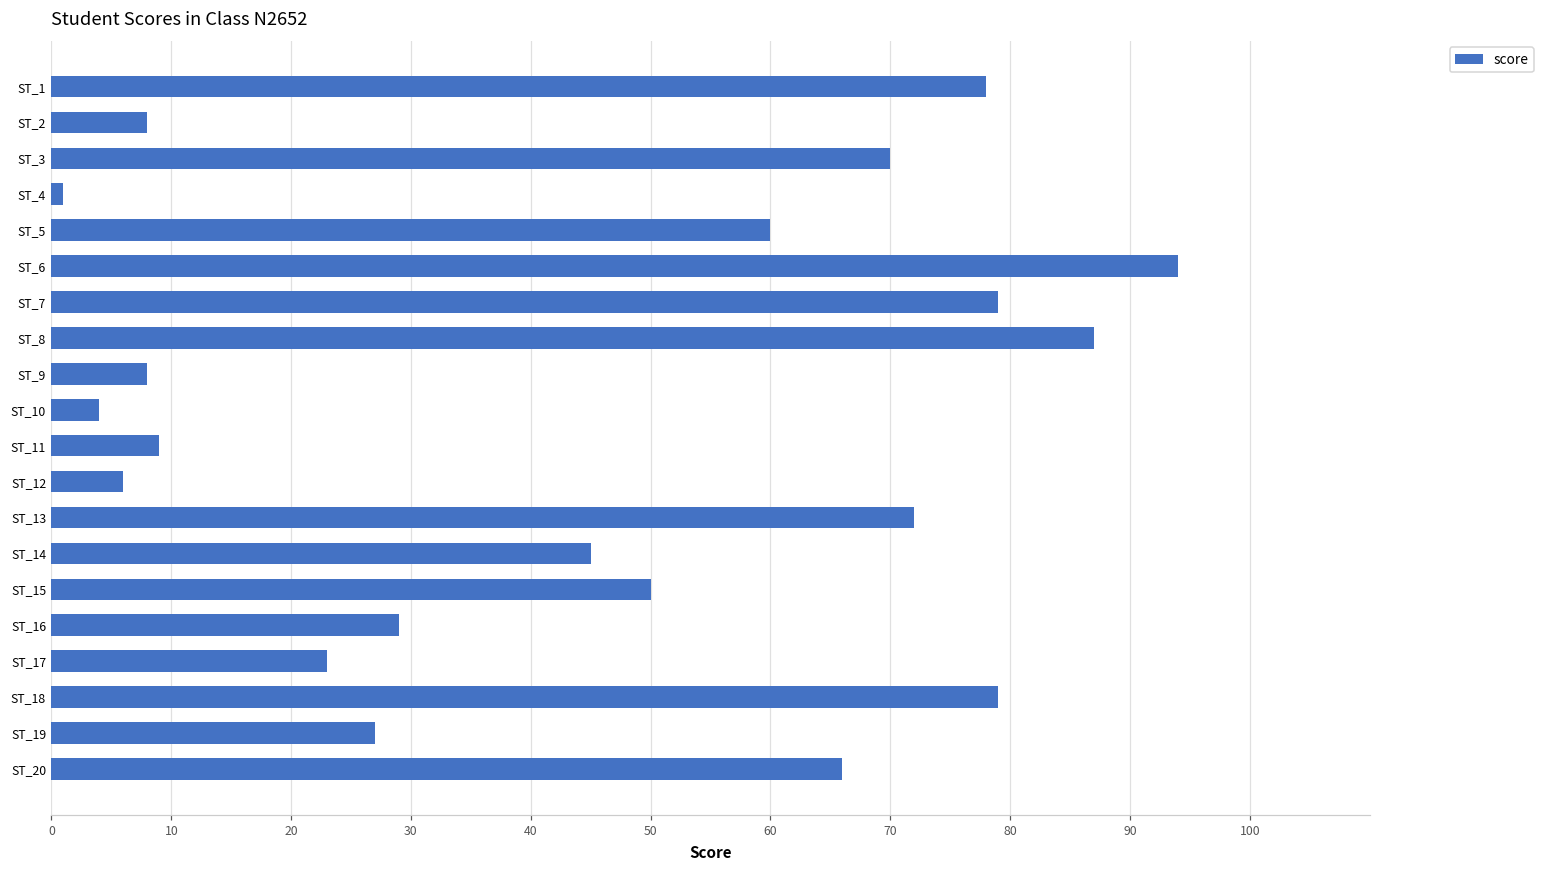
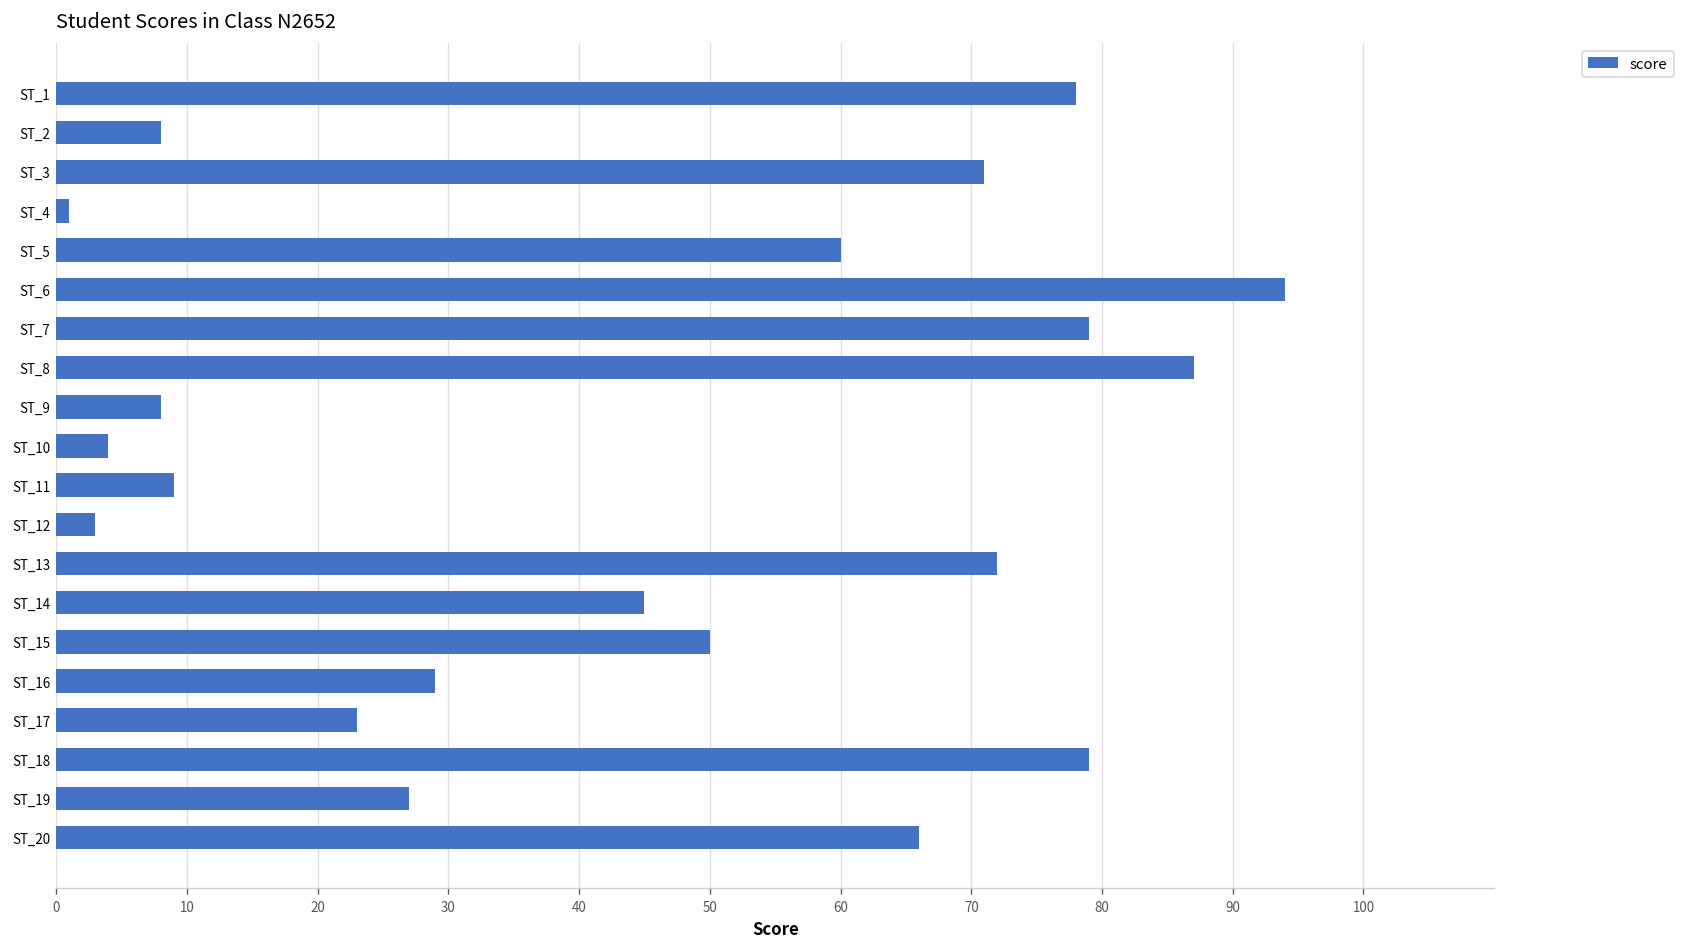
ST_3: 70 -> 71
ST_12: 6 -> 3
